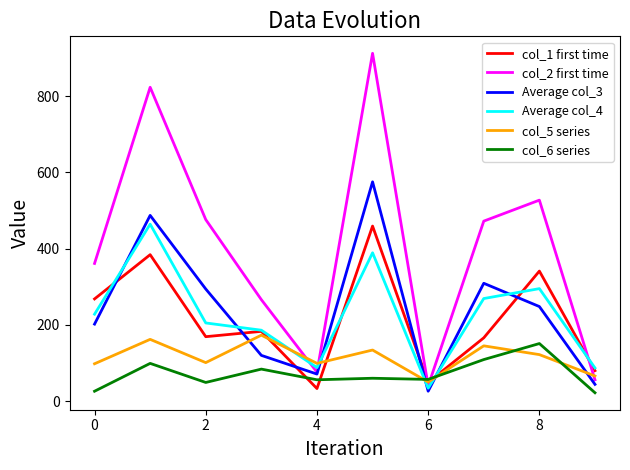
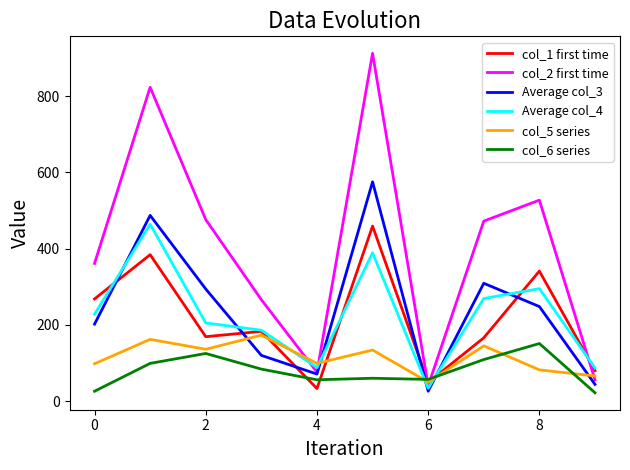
col_5 series, 2: 100 -> 140
col_6 series, 2: 50 -> 130
col_5 series, 8: 120 -> 80
